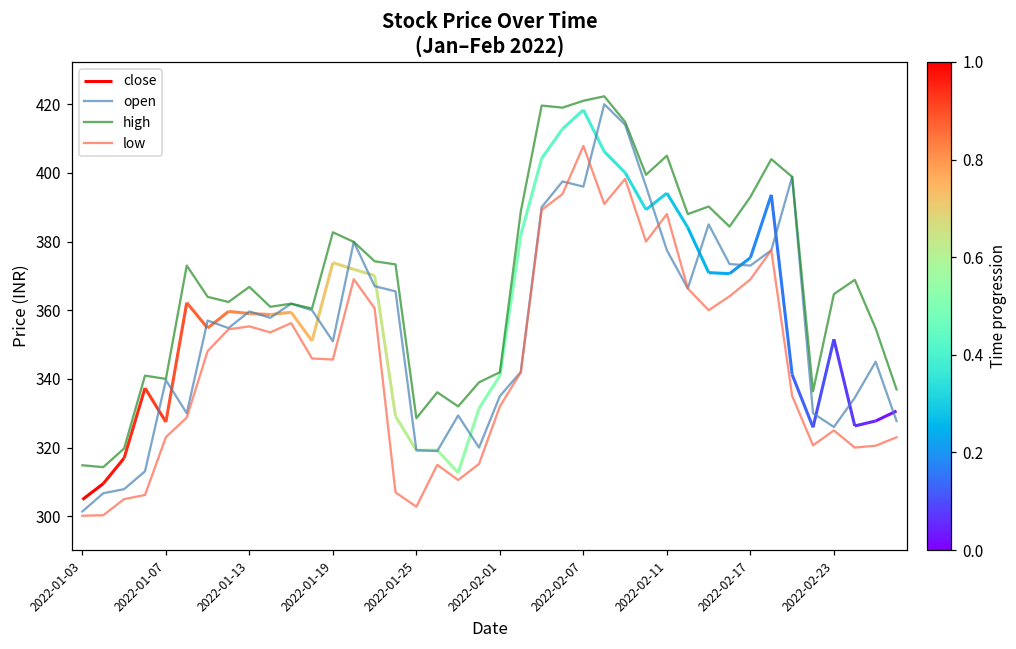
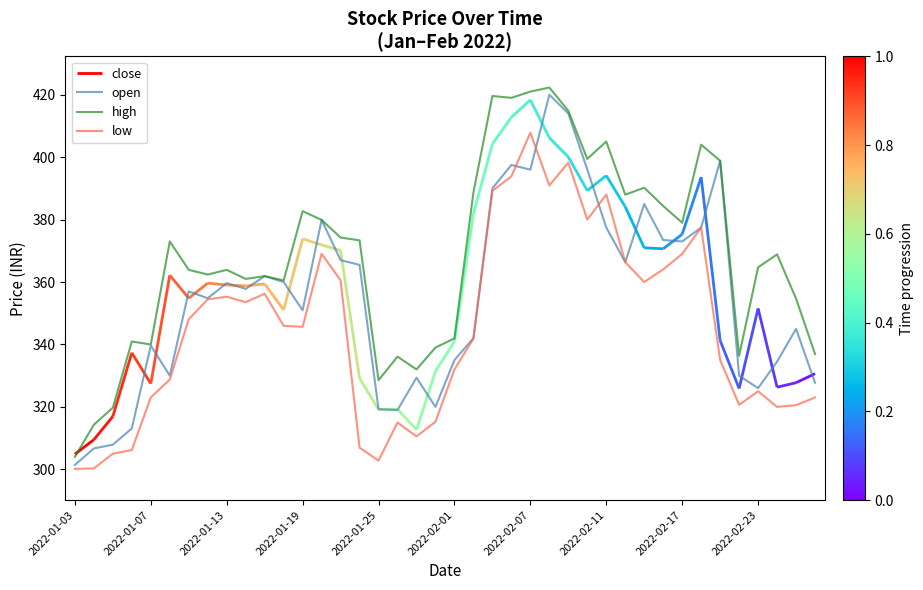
high, 2022-01-03: 315 -> 304
high, 2022-01-13: 367 -> 364
high, 2022-02-17: 393 -> 379
